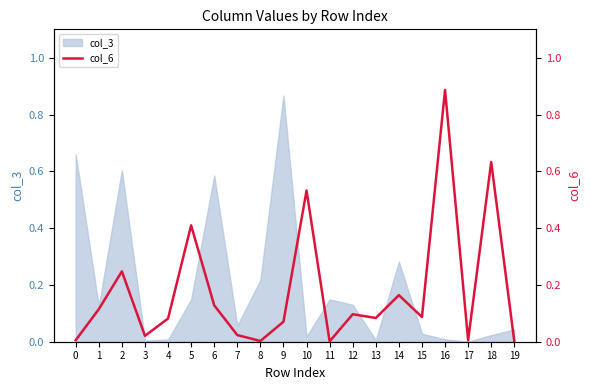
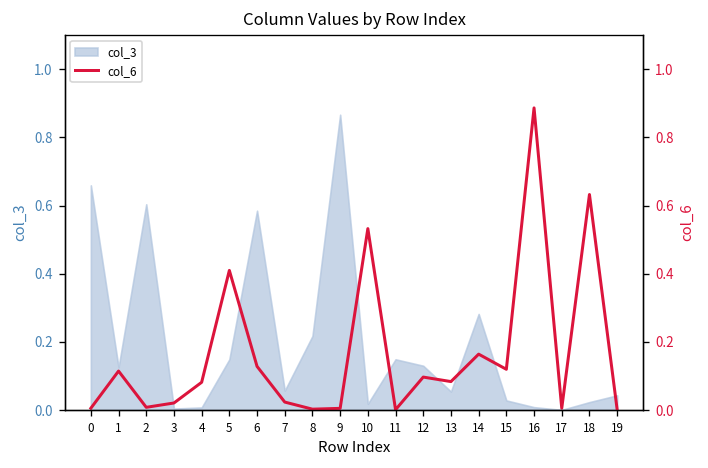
col_3, 13: 0.01 -> 0.05
col_6, 2: 0.25 -> 0.01
col_6, 9: 0.07 -> 0.01
col_6, 15: 0.09 -> 0.12
